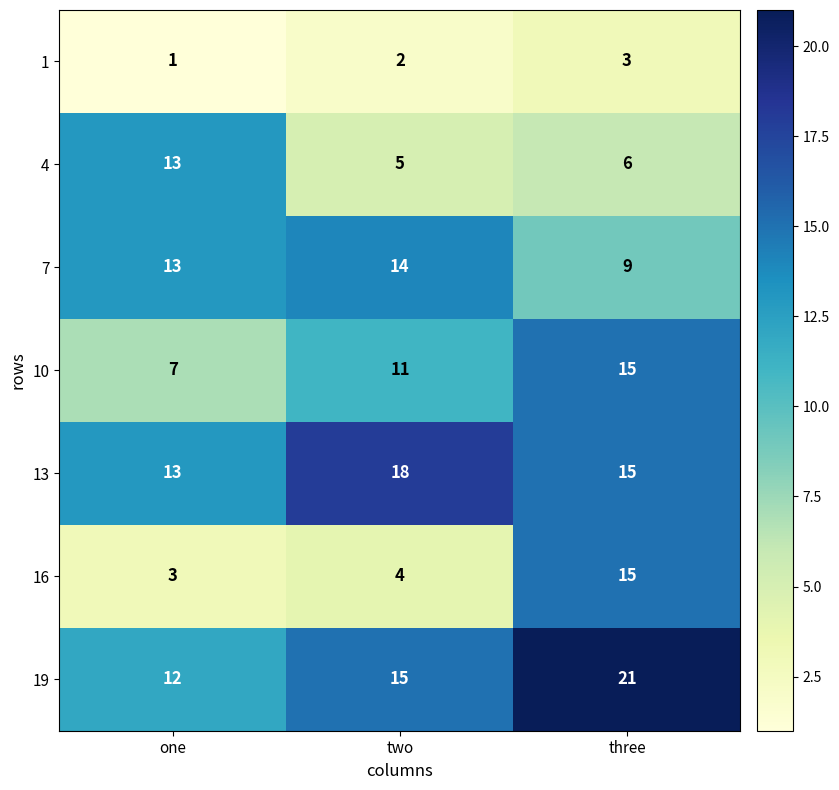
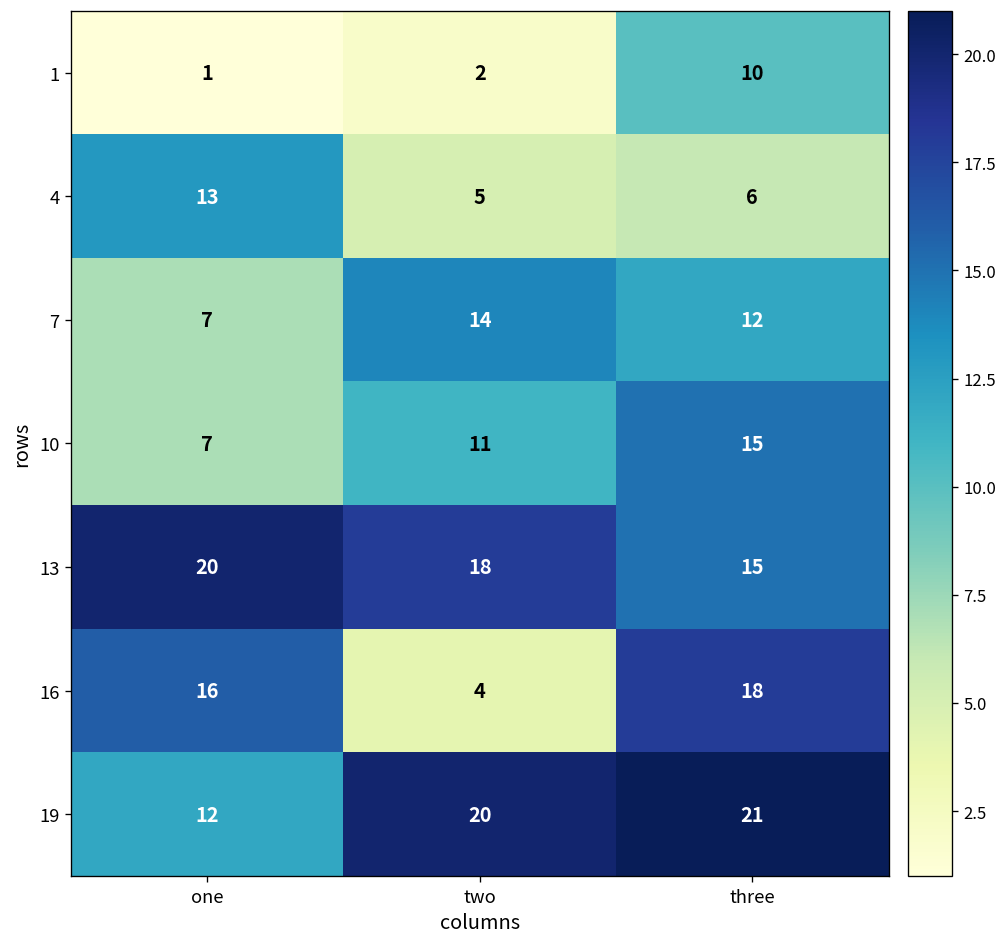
1, three: 3 -> 10
7, one: 13 -> 7
7, three: 9 -> 12
13, one: 13 -> 20
16, one: 3 -> 16
16, three: 15 -> 18
19, two: 15 -> 20
